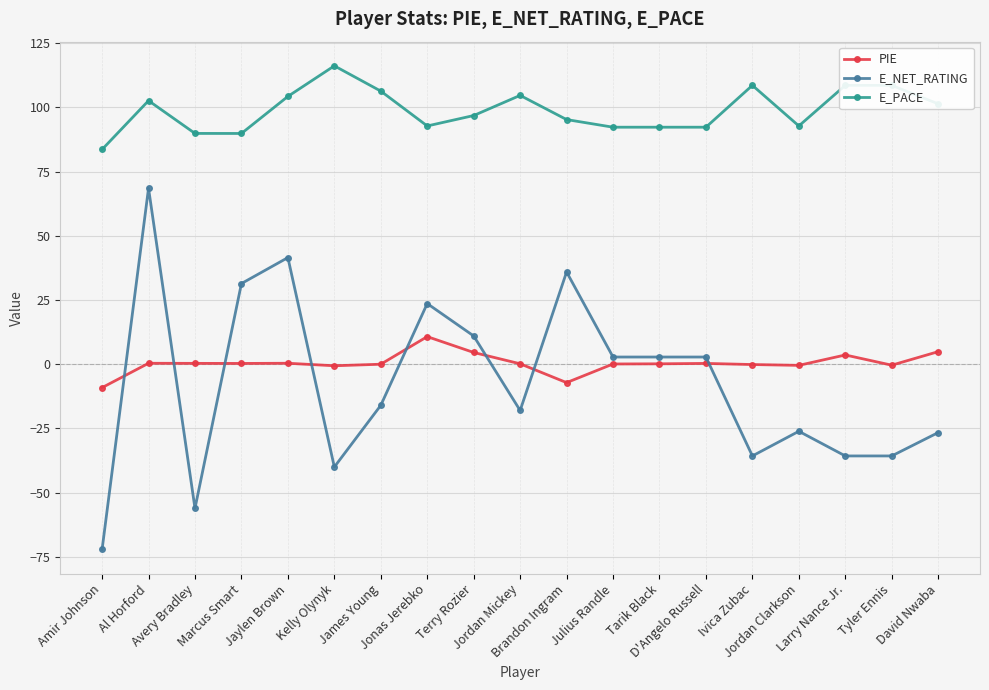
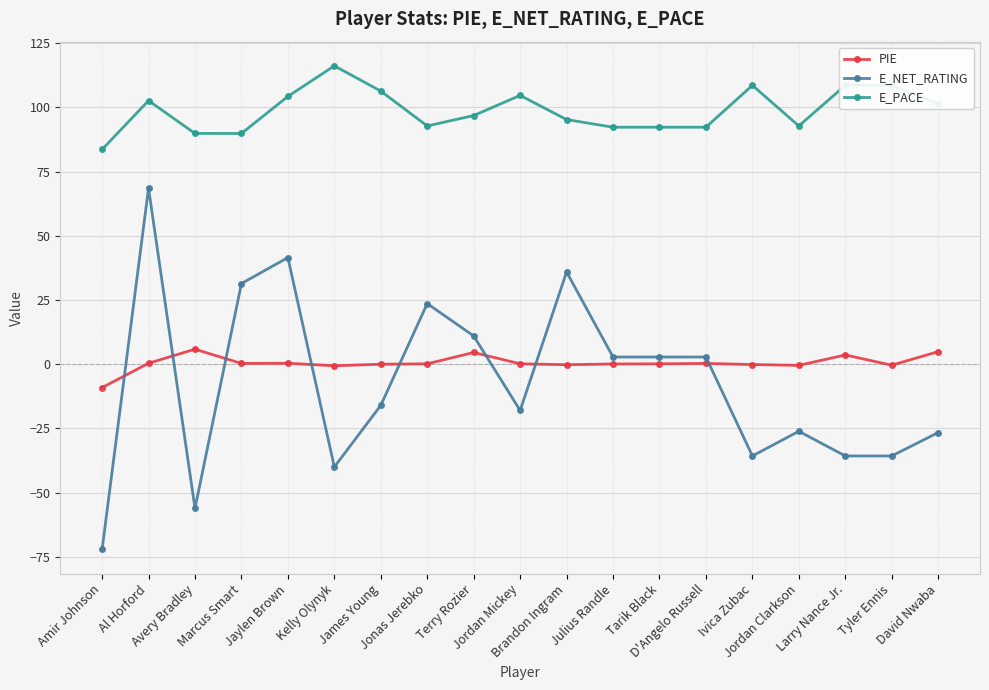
PIE, Avery Bradley: 0 -> 6
PIE, Jonas Jerebko: 11 -> 0
PIE, Brandon Ingram: -7 -> 0
